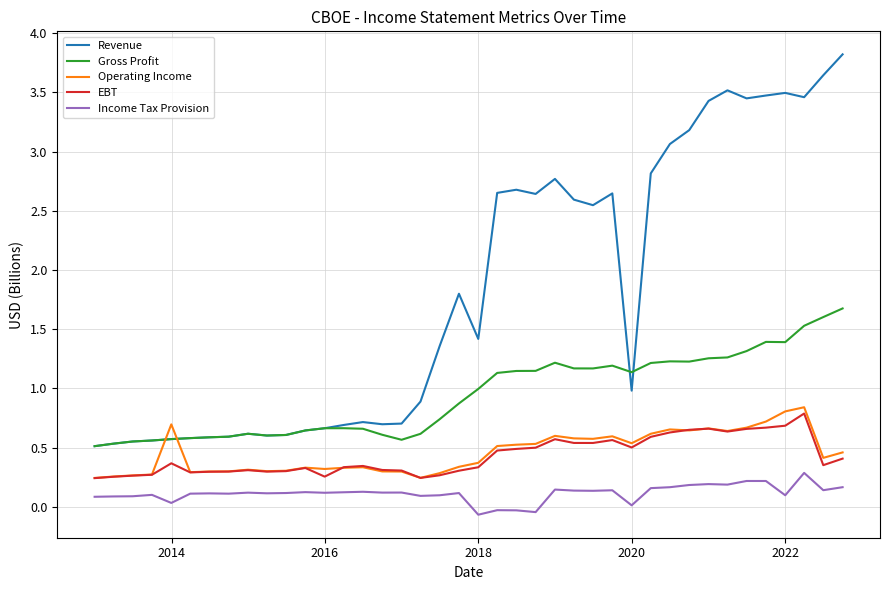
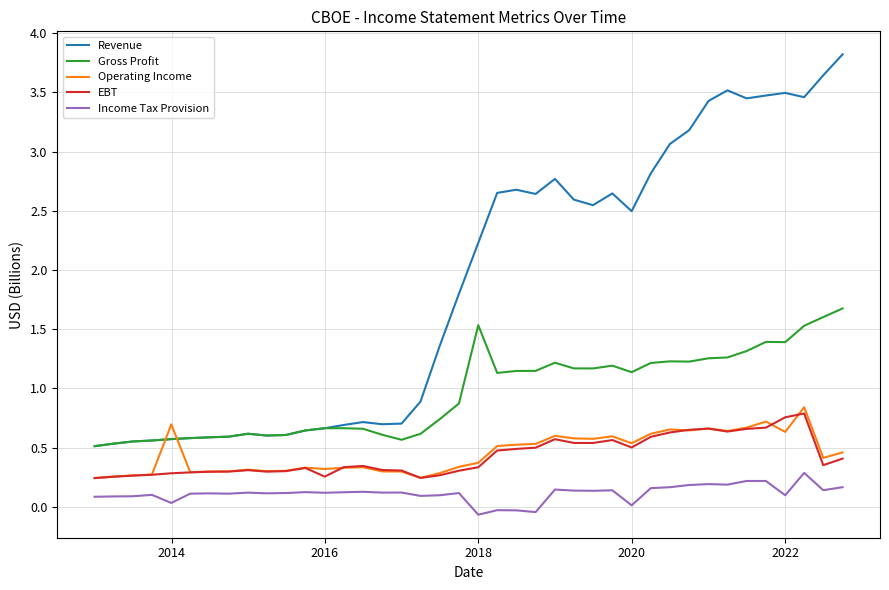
EBT, 2014: 0.37 -> 0.28
Revenue, 2018: 1.42 -> 2.23
Gross Profit, 2018: 1.00 -> 1.53
Revenue, 2020: 0.98 -> 2.50
Operating Income, 2022: 0.81 -> 0.63
EBT, 2022: 0.69 -> 0.76
